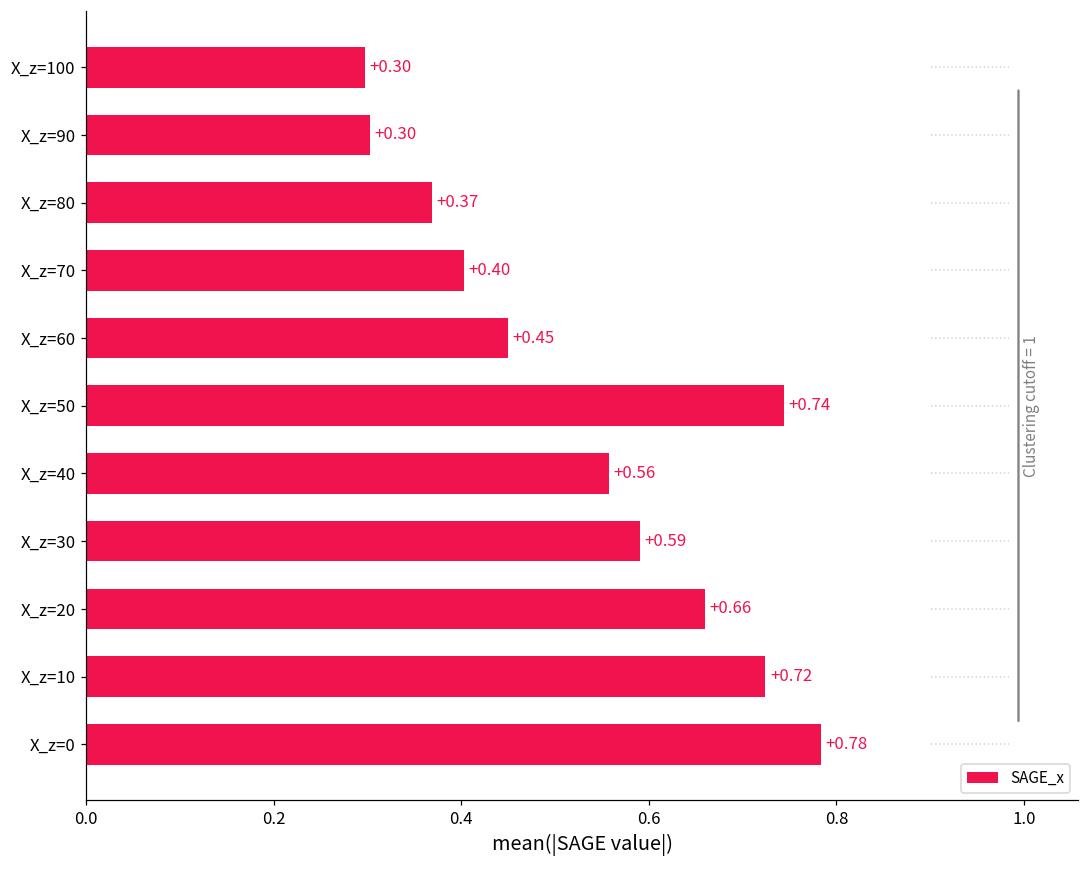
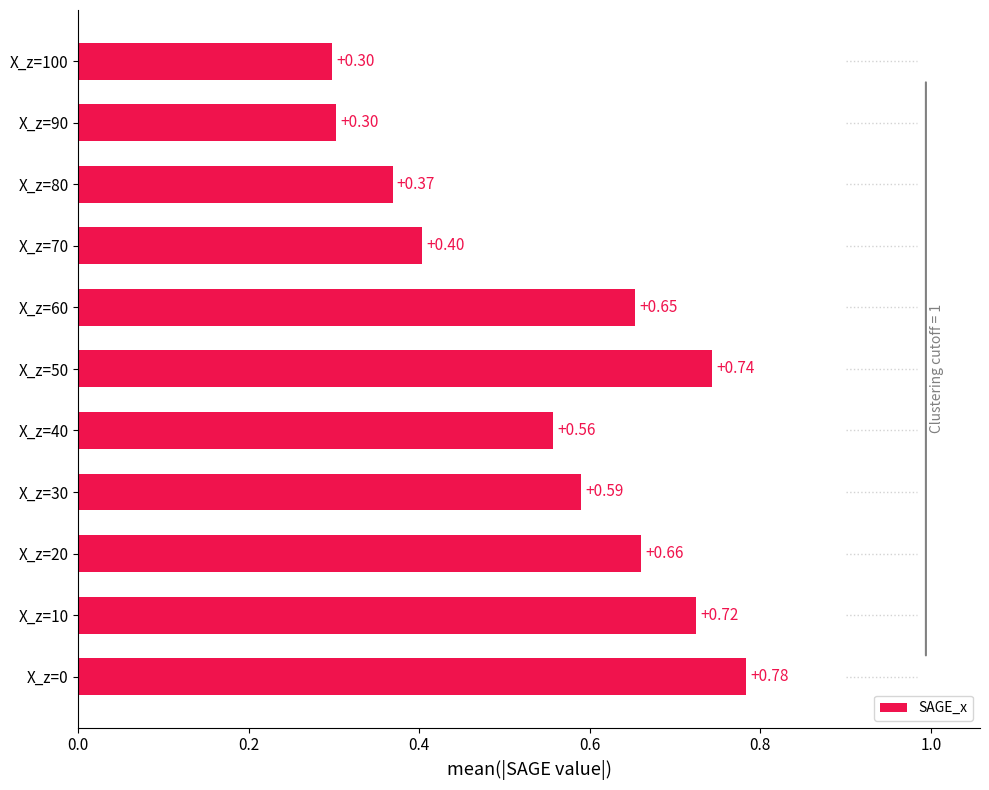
SAGE_x, X_z=60: +0.45 -> +0.65
